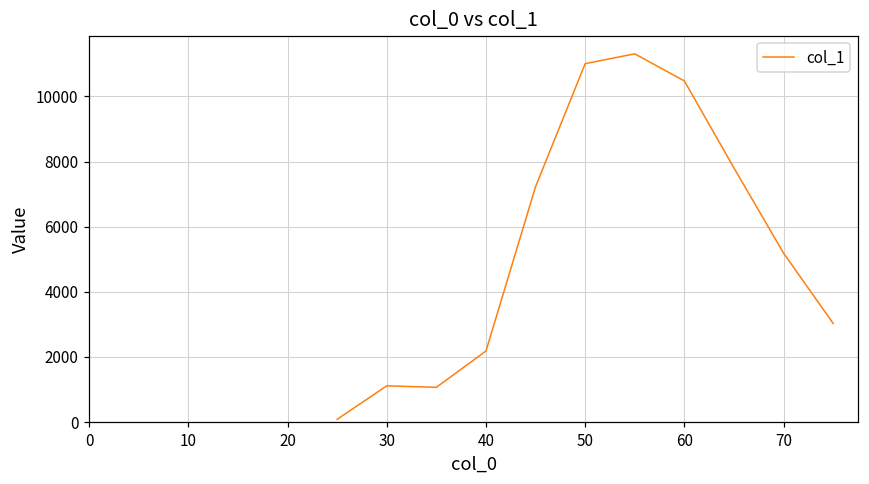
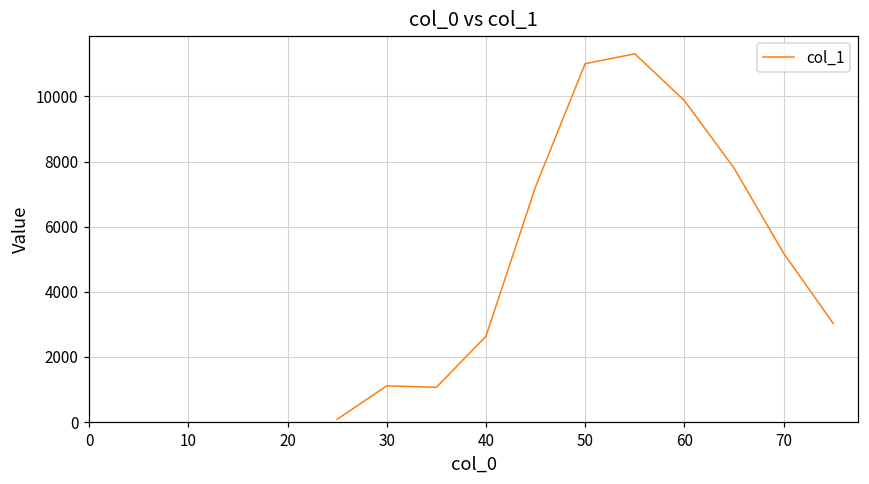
40: 2200 -> 2600
60: 10500 -> 9900
